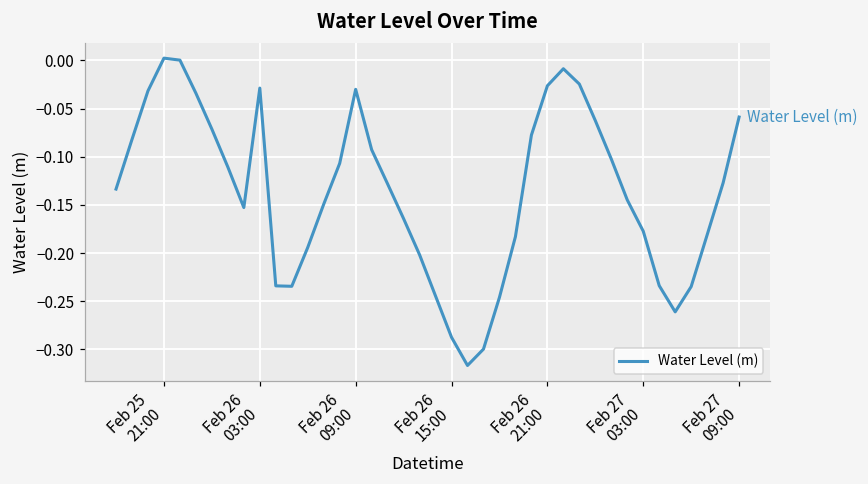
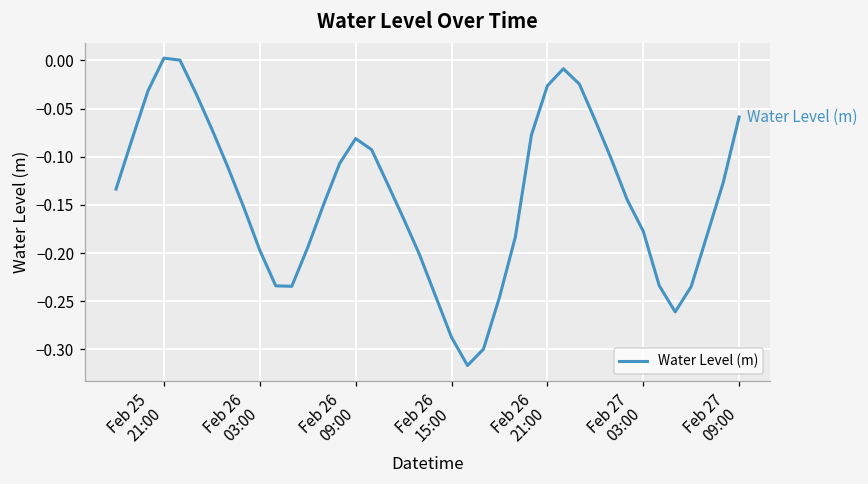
Feb 26 03:00: -0.03 -> -0.20
Feb 26 09:00: -0.03 -> -0.08
